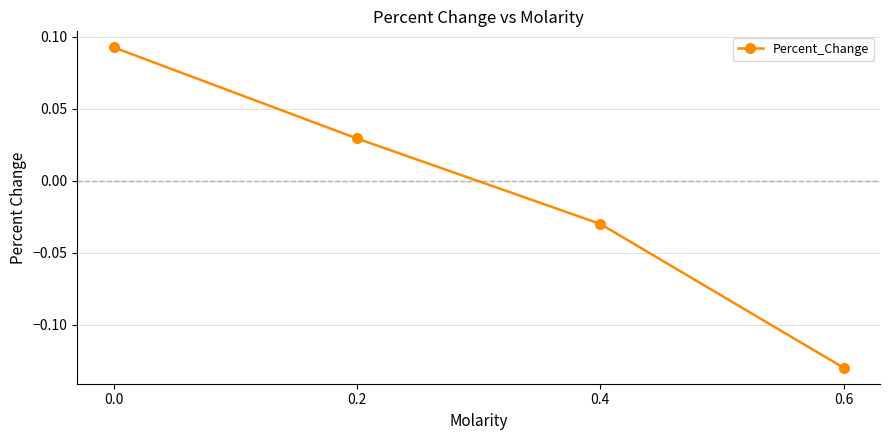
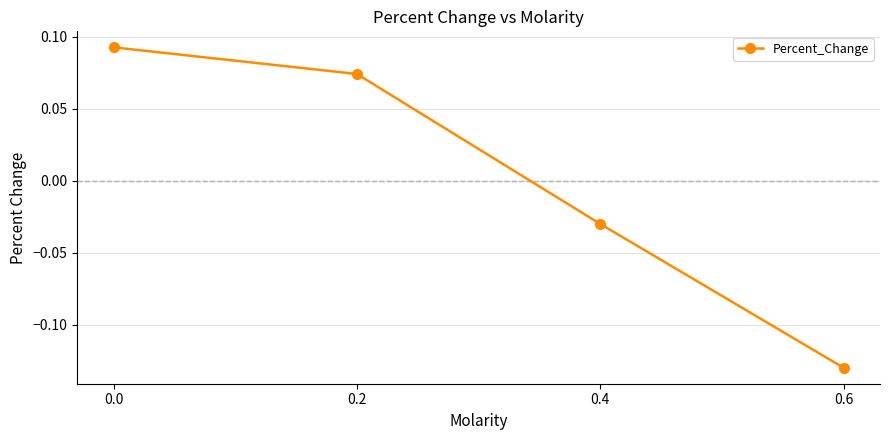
0.2: 0.029 -> 0.074
